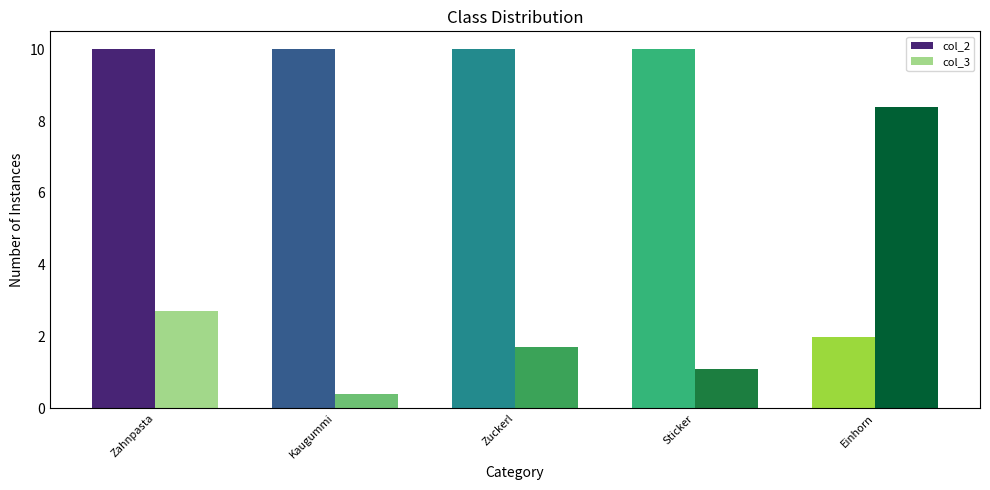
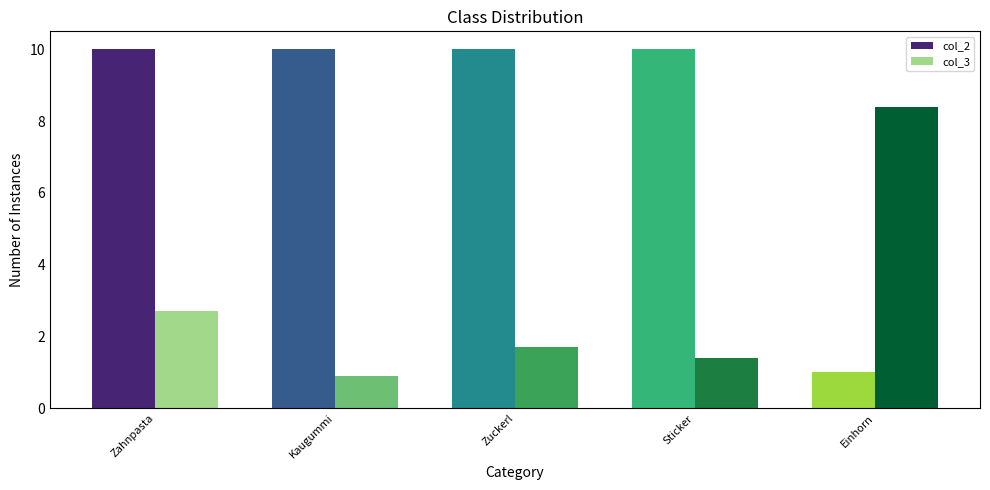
col_3, Kaugummi: 0.4 -> 0.9
col_3, Sticker: 1.1 -> 1.4
col_2, Einhorn: 2 -> 1
